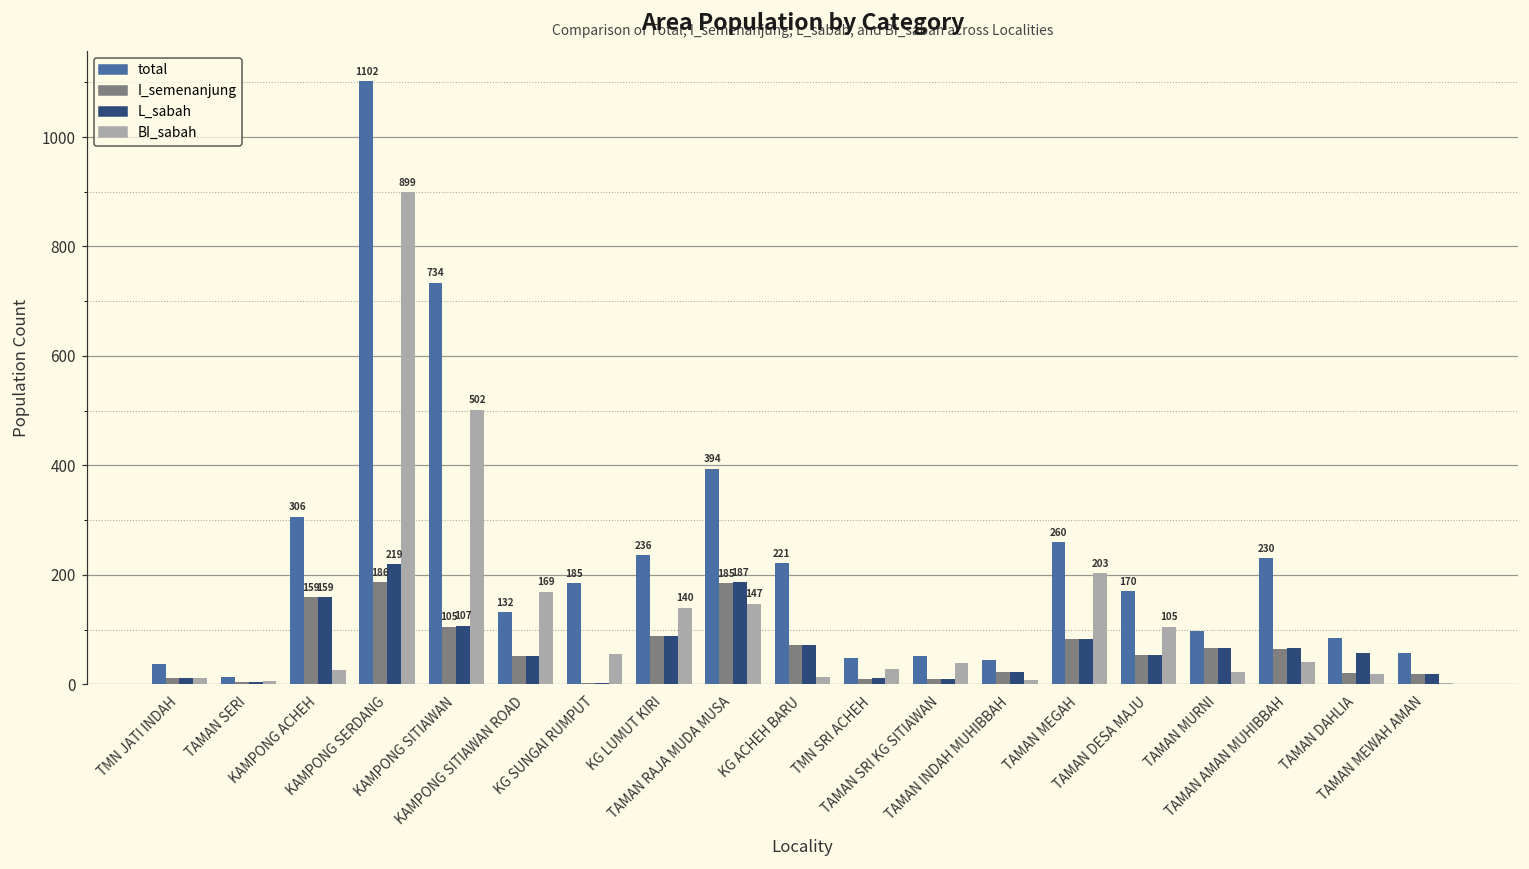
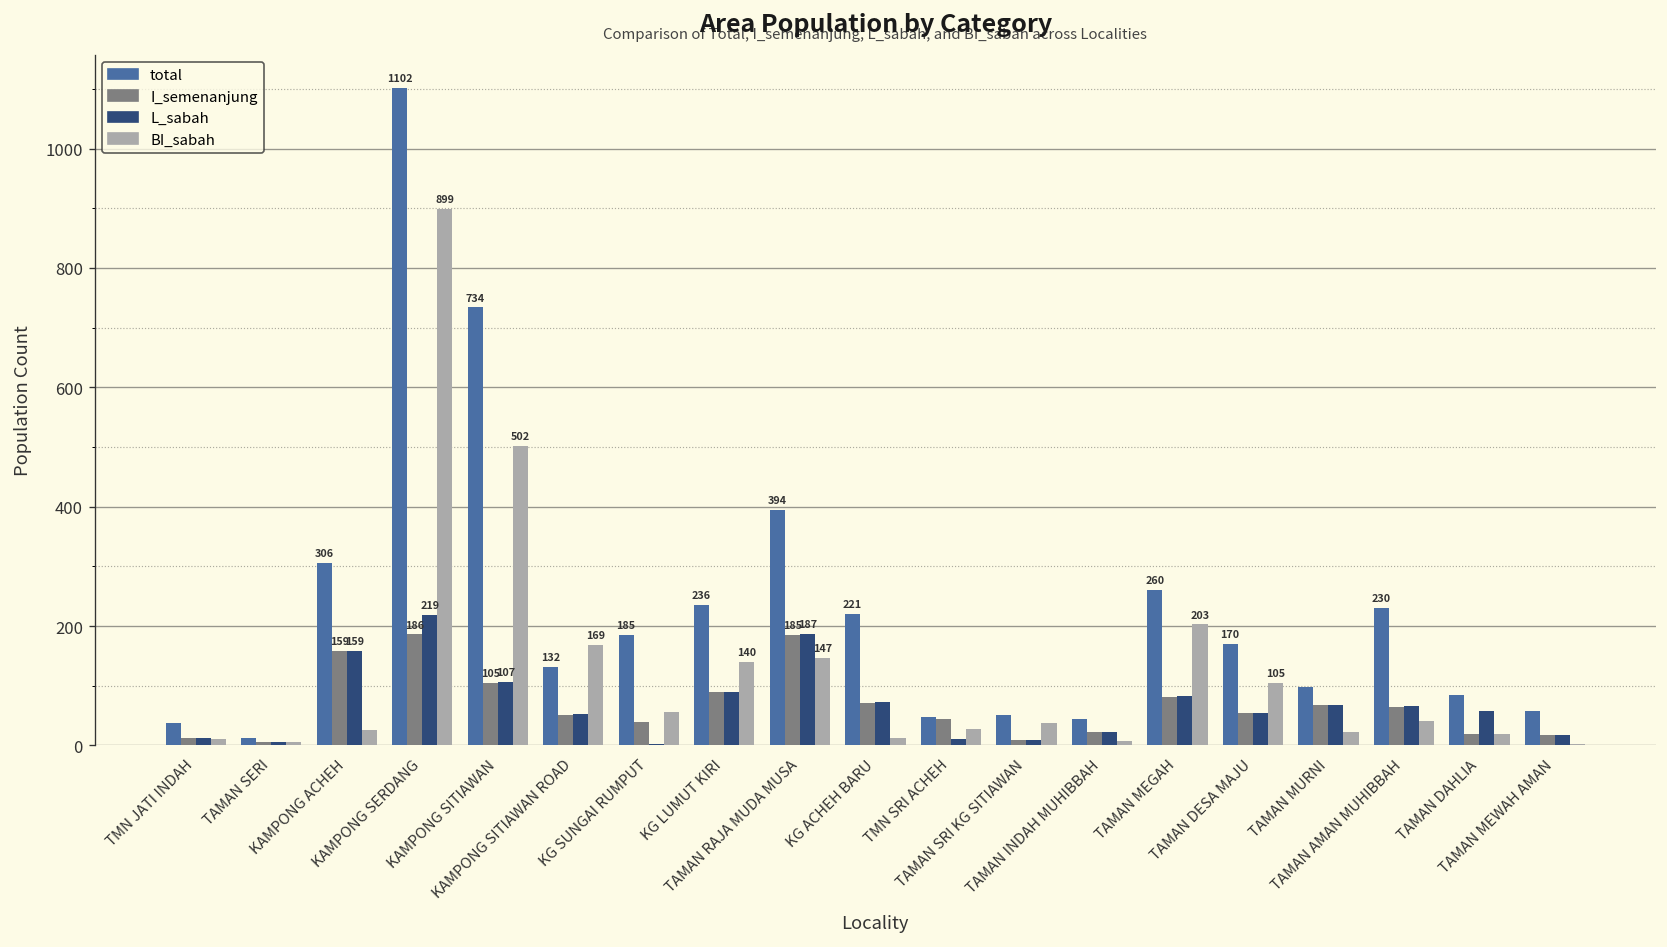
I_semenanjung, KG SUNGAI RUMPUT: 0 -> 40
I_semenanjung, TMN SRI ACHEH: 10 -> 50
